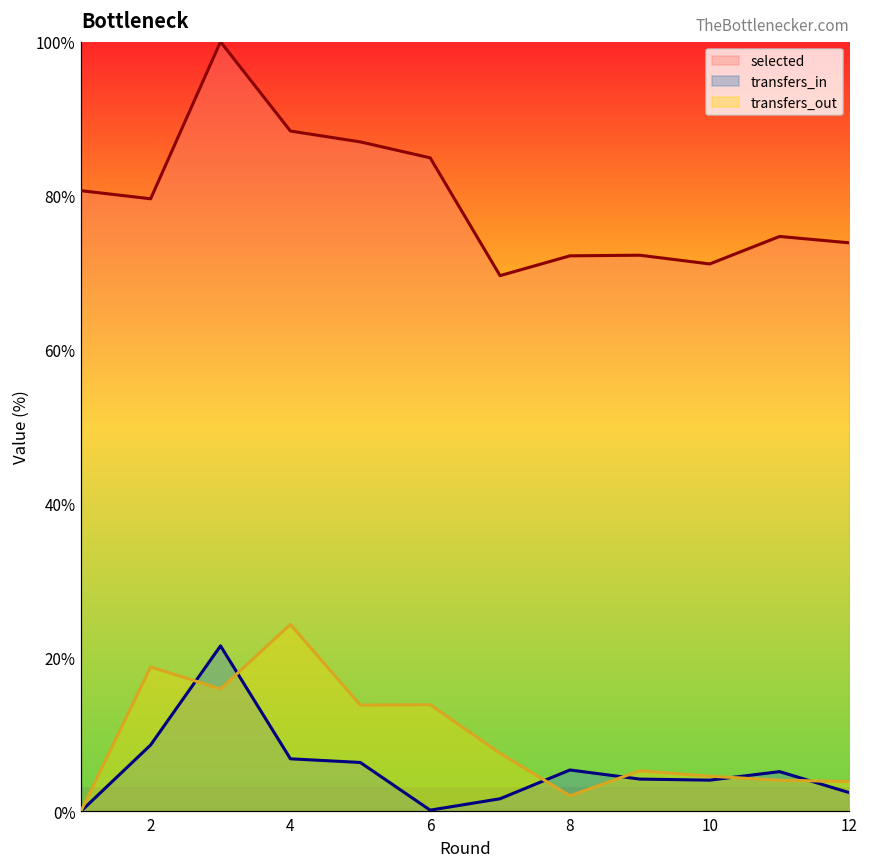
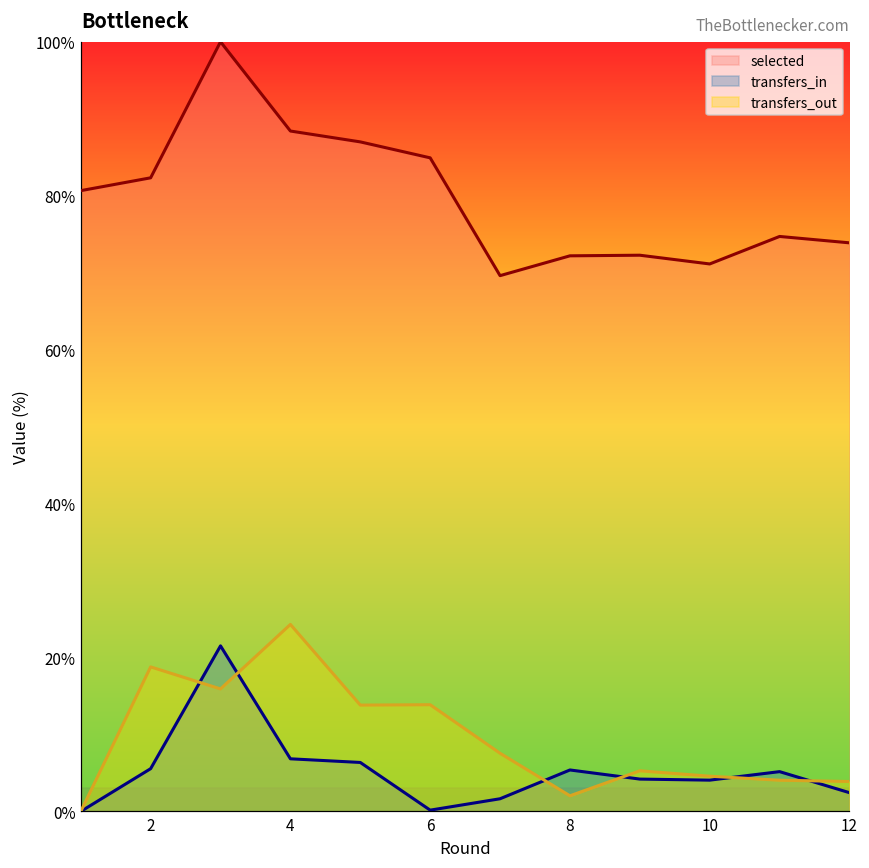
selected, 2: 80% -> 82%
transfers_in, 2: 9% -> 6%
